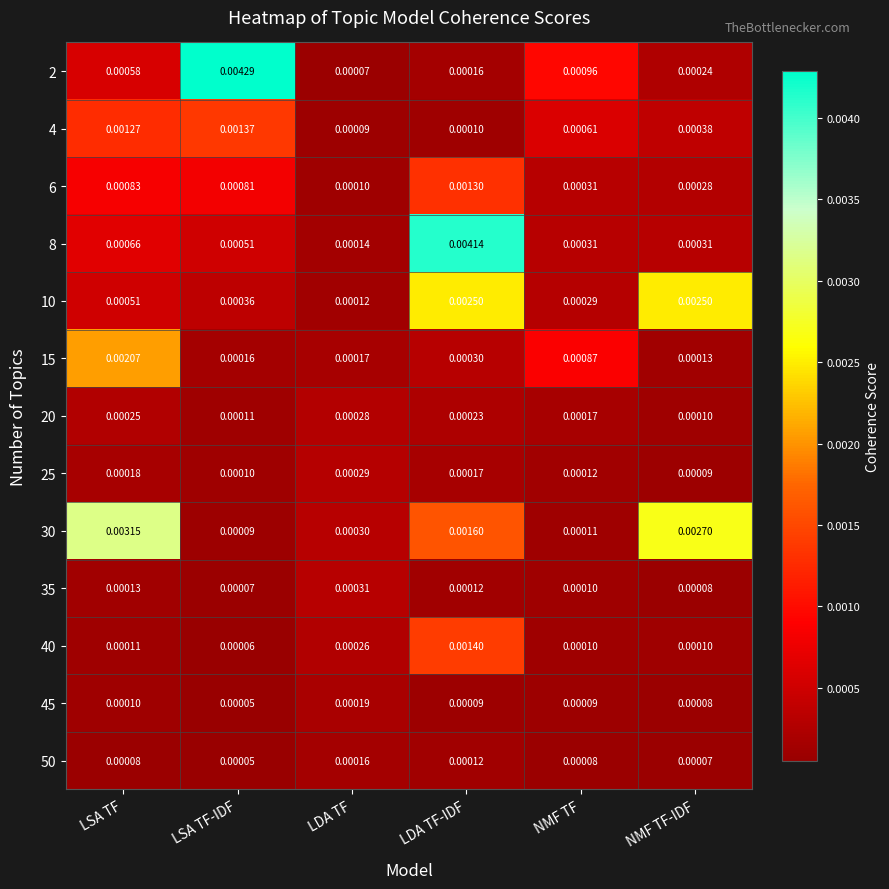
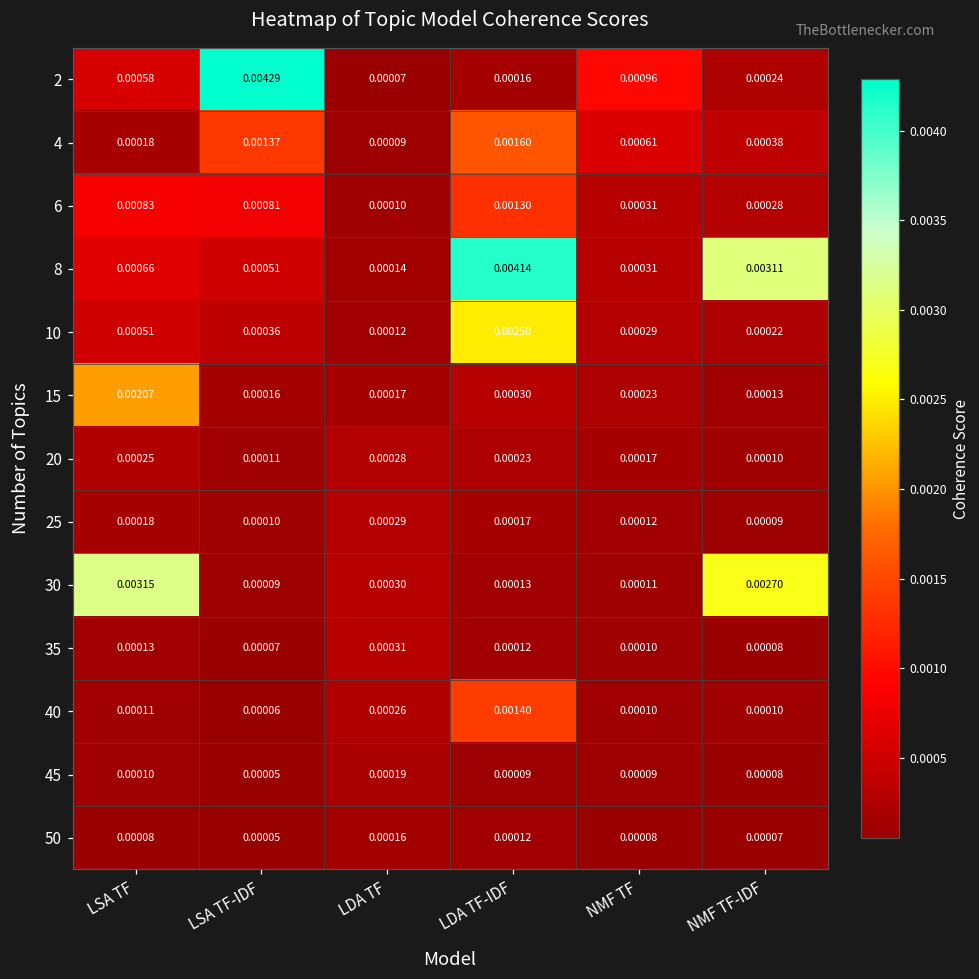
4, LSA TF: 0.00127 -> 0.00018
4, LDA TF-IDF: 0.00010 -> 0.00160
8, NMF TF-IDF: 0.00031 -> 0.00311
10, NMF TF-IDF: 0.00250 -> 0.00022
15, NMF TF: 0.00087 -> 0.00023
30, LDA TF-IDF: 0.00160 -> 0.00013
